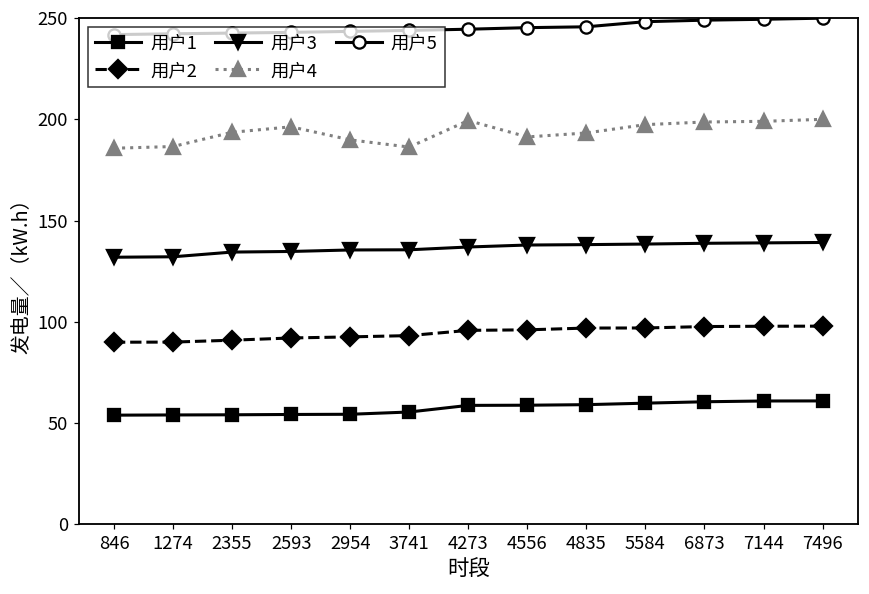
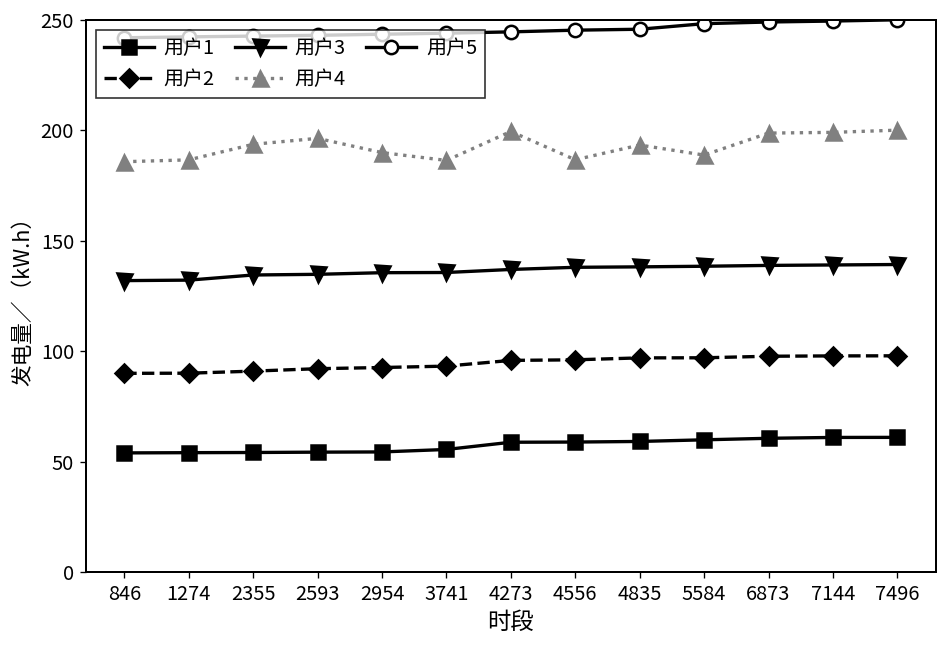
用户4, 4556: 191 -> 187
用户4, 5584: 197 -> 189
